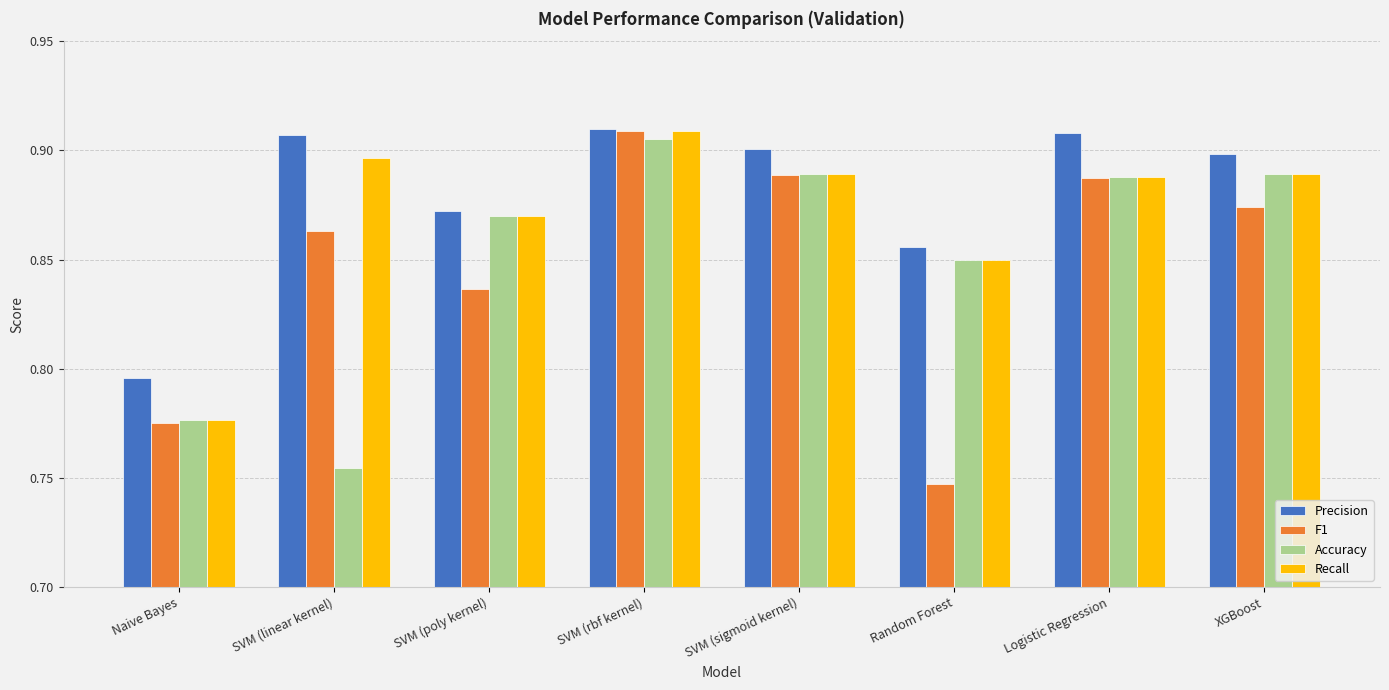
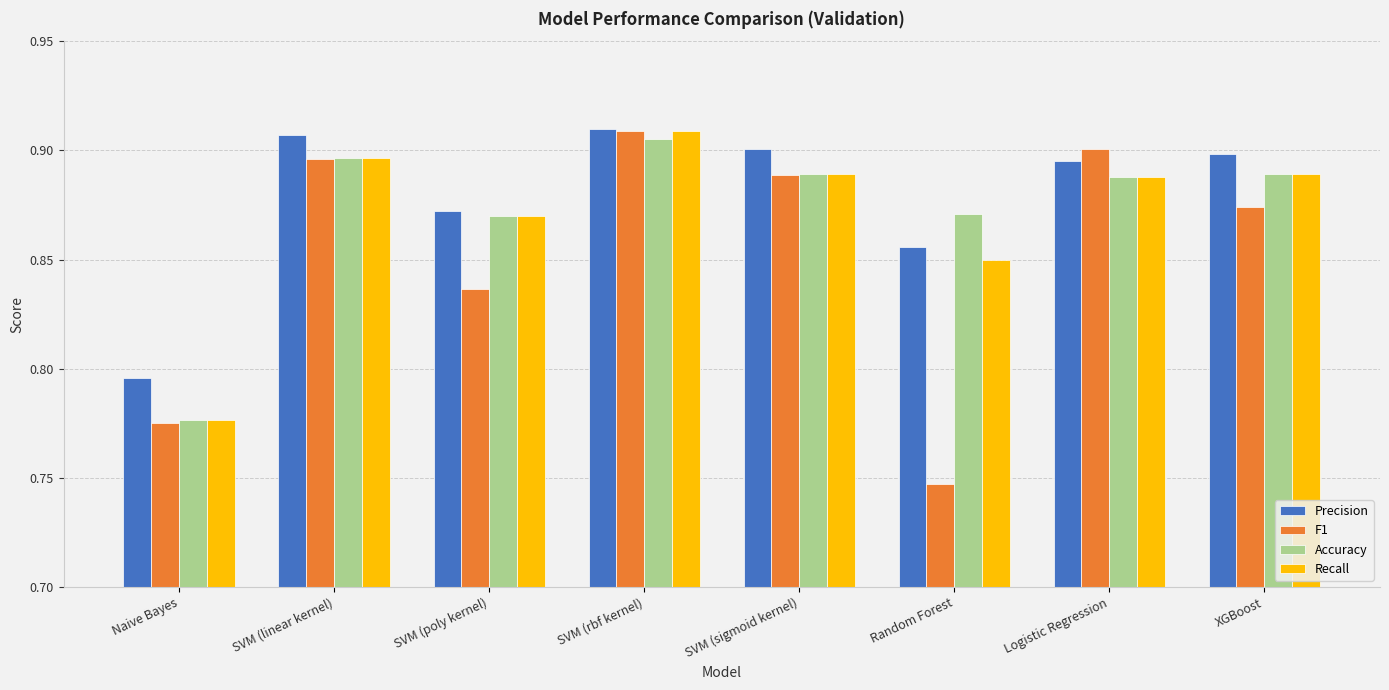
F1, SVM (linear kernel): 0.863 -> 0.896
Accuracy, SVM (linear kernel): 0.755 -> 0.896
Accuracy, Random Forest: 0.850 -> 0.871
Precision, Logistic Regression: 0.908 -> 0.895
F1, Logistic Regression: 0.888 -> 0.901
